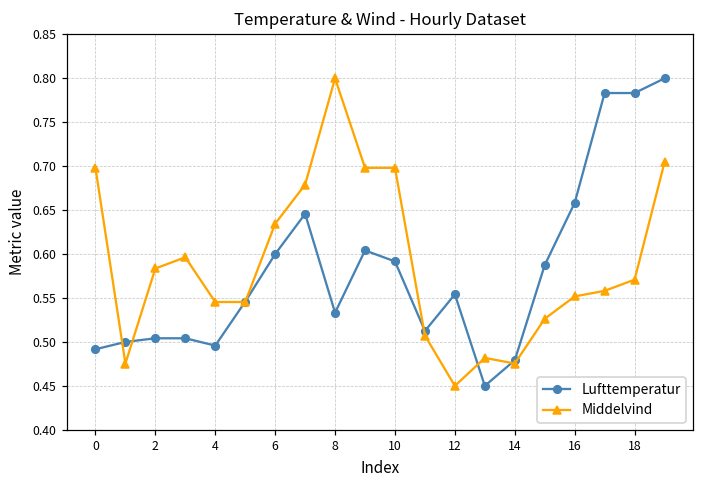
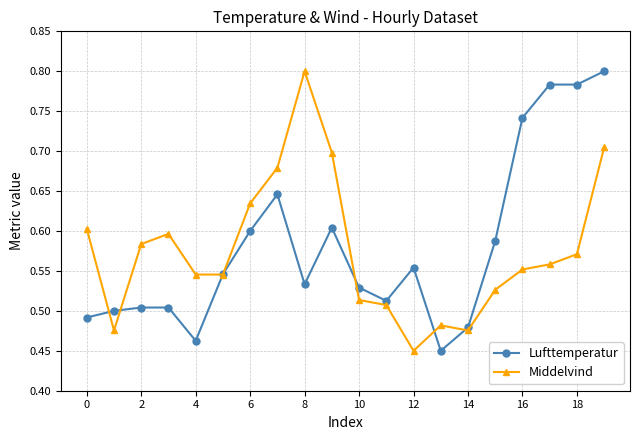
Middelvind, 0: 0.70 -> 0.60
Lufttemperatur, 4: 0.50 -> 0.46
Lufttemperatur, 10: 0.59 -> 0.53
Middelvind, 10: 0.70 -> 0.51
Lufttemperatur, 16: 0.66 -> 0.74
